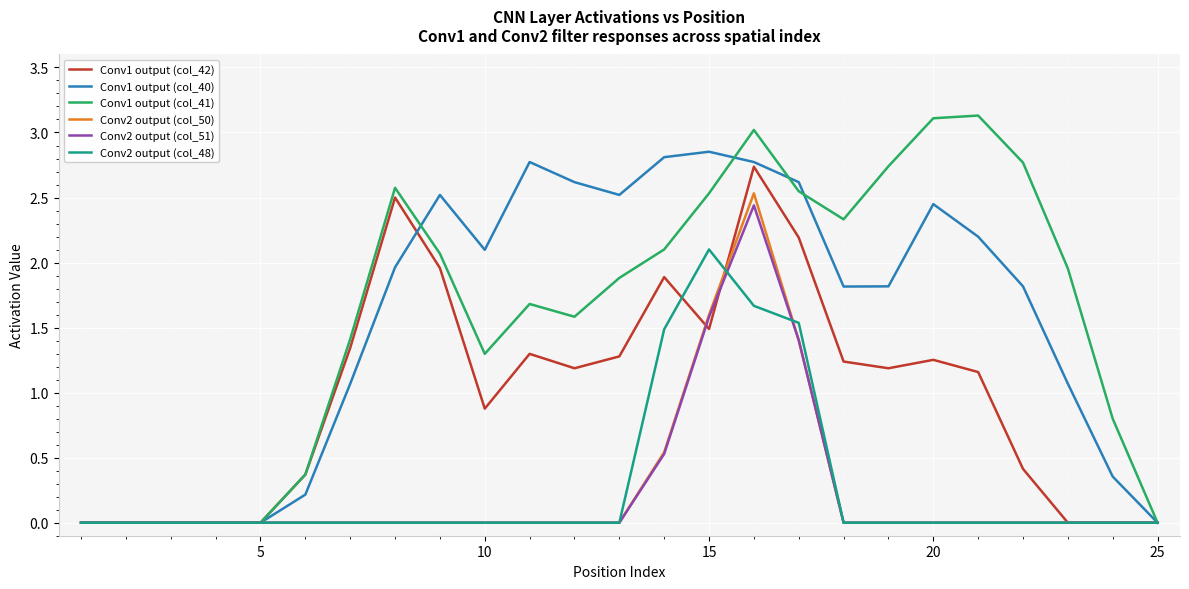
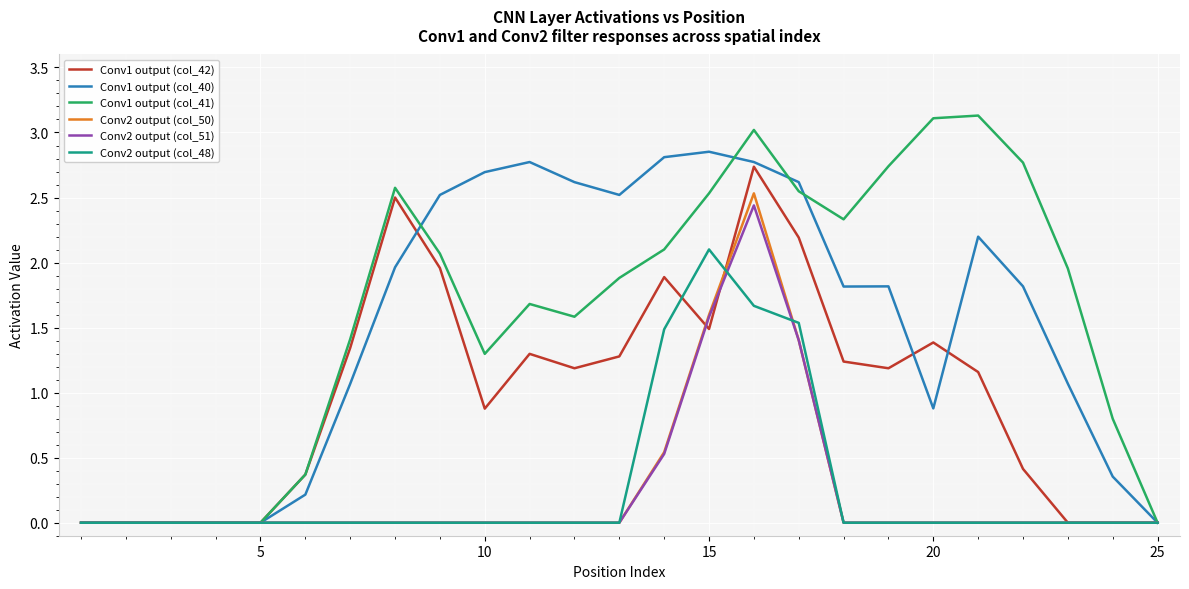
Conv1 output (col_40), 10: 2.10 -> 2.70
Conv1 output (col_42), 20: 1.25 -> 1.39
Conv1 output (col_40), 20: 2.45 -> 0.88
